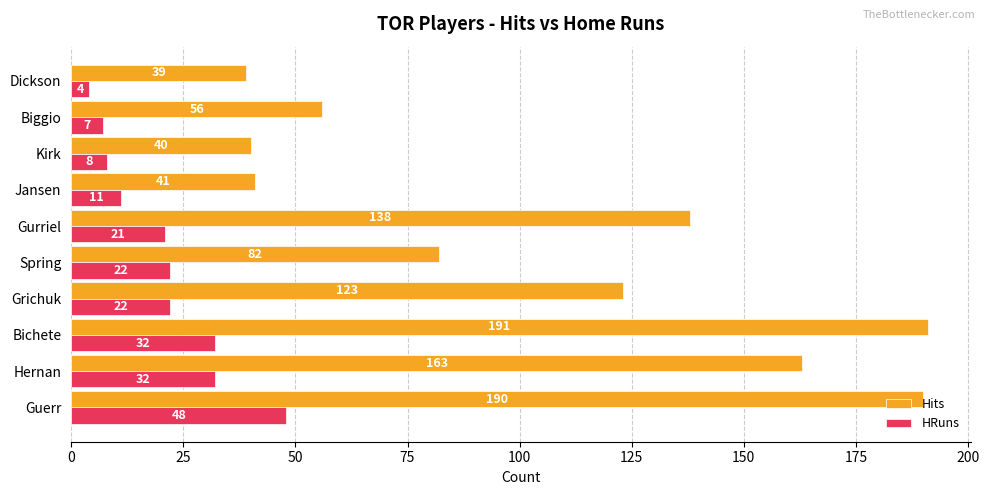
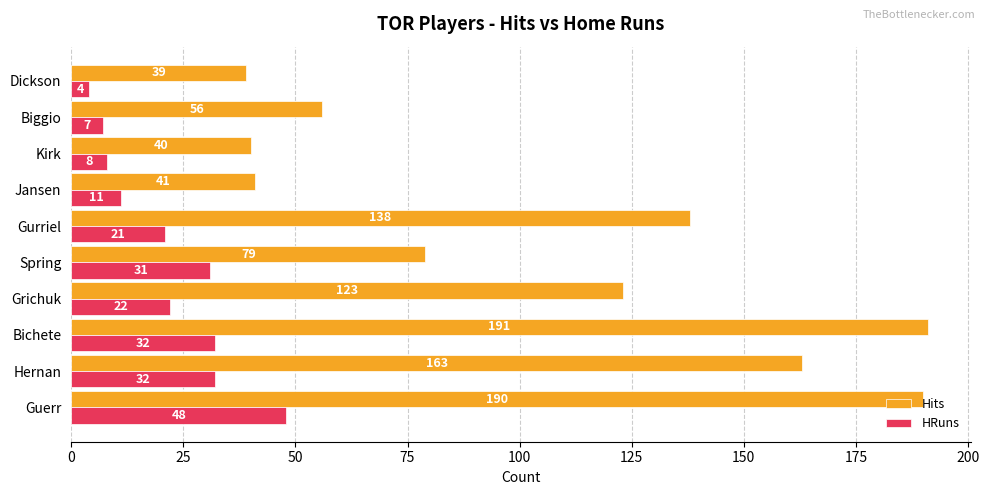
Hits, Spring: 82 -> 79
HRuns, Spring: 22 -> 31
